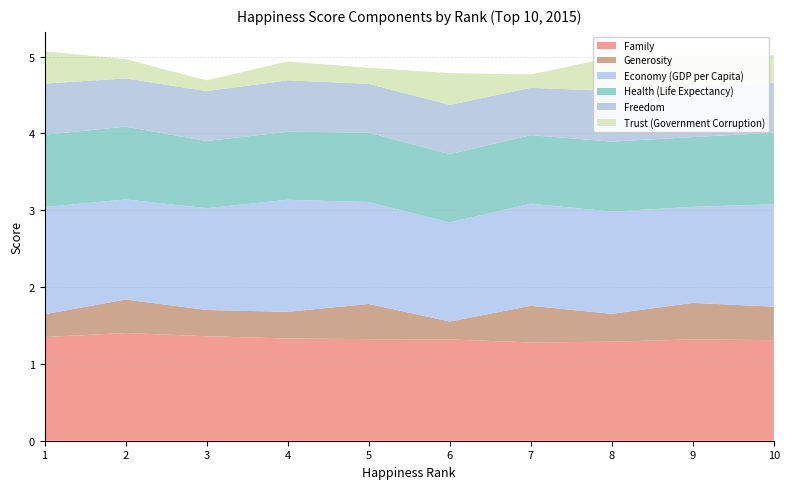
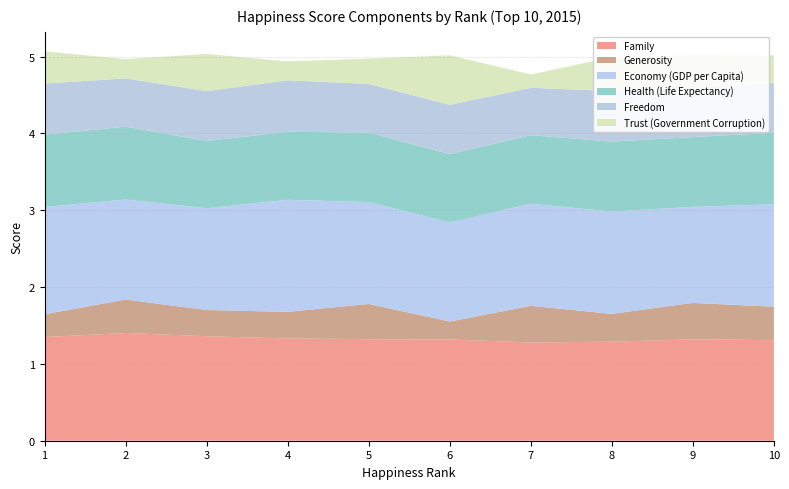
Trust (Government Corruption), 3: 0.1 -> 0.5
Trust (Government Corruption), 5: 0.2 -> 0.3
Trust (Government Corruption), 6: 0.4 -> 0.6
